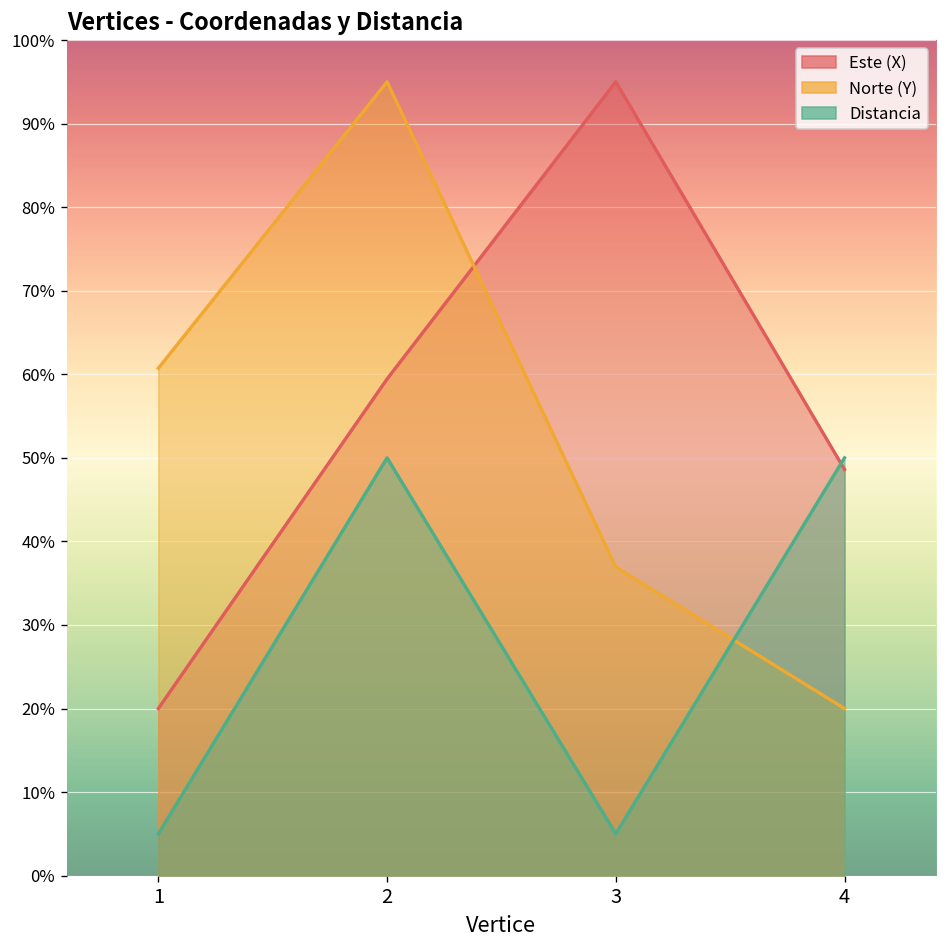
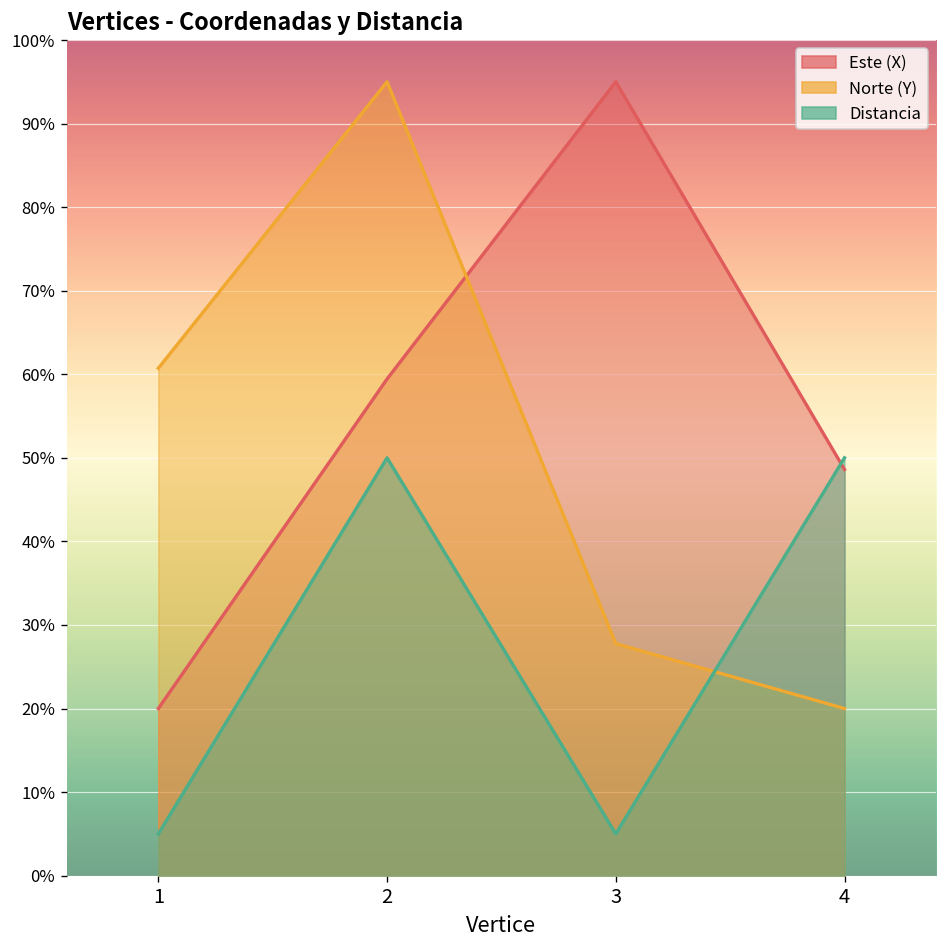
Norte (Y), 3: 37% -> 28%
